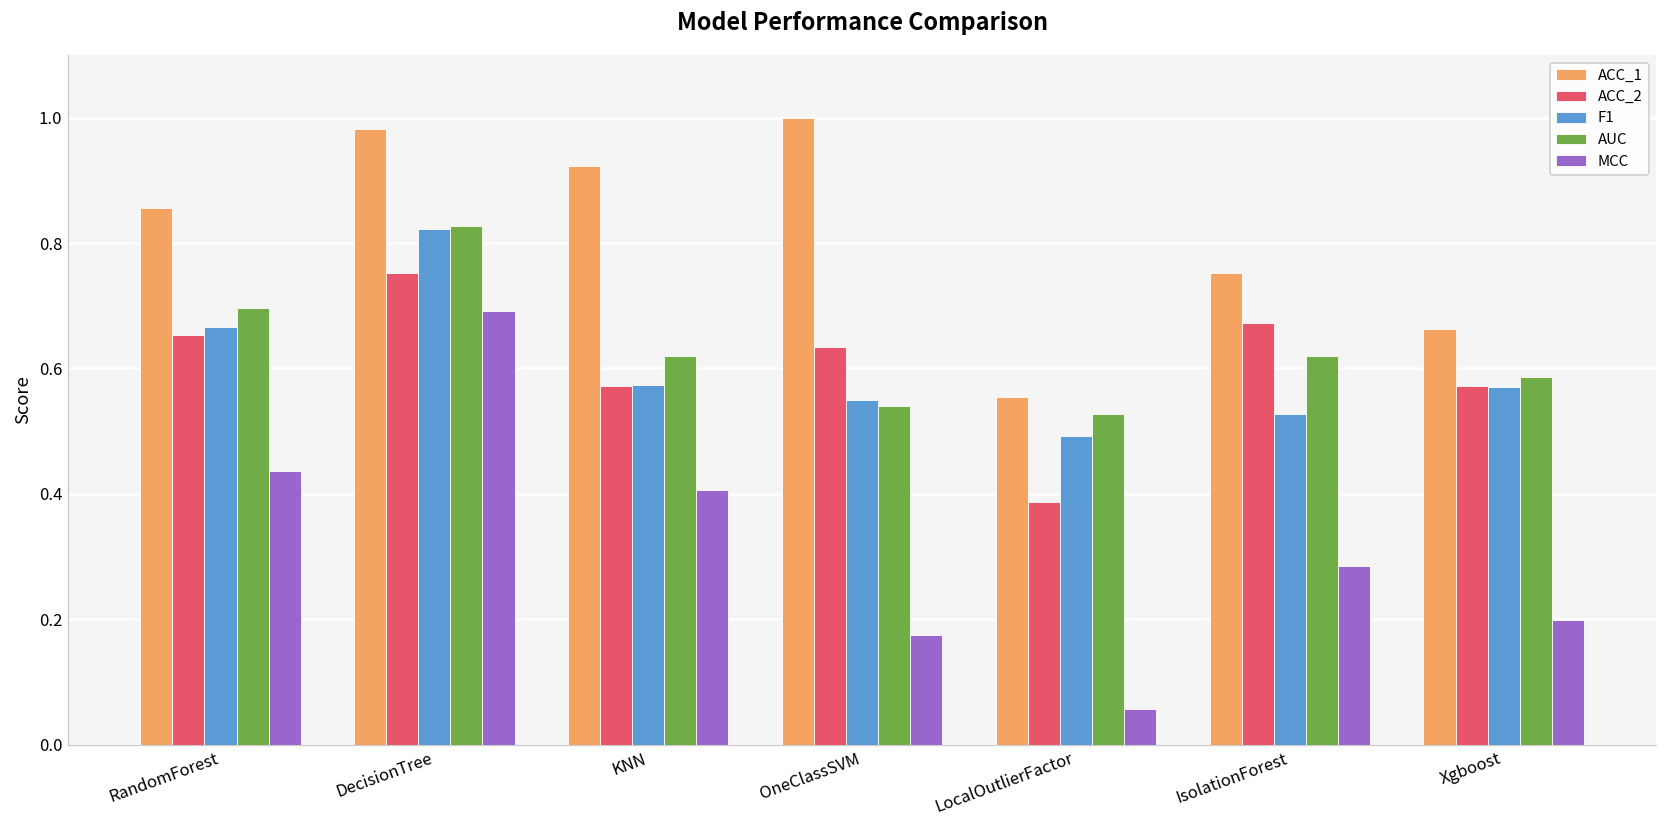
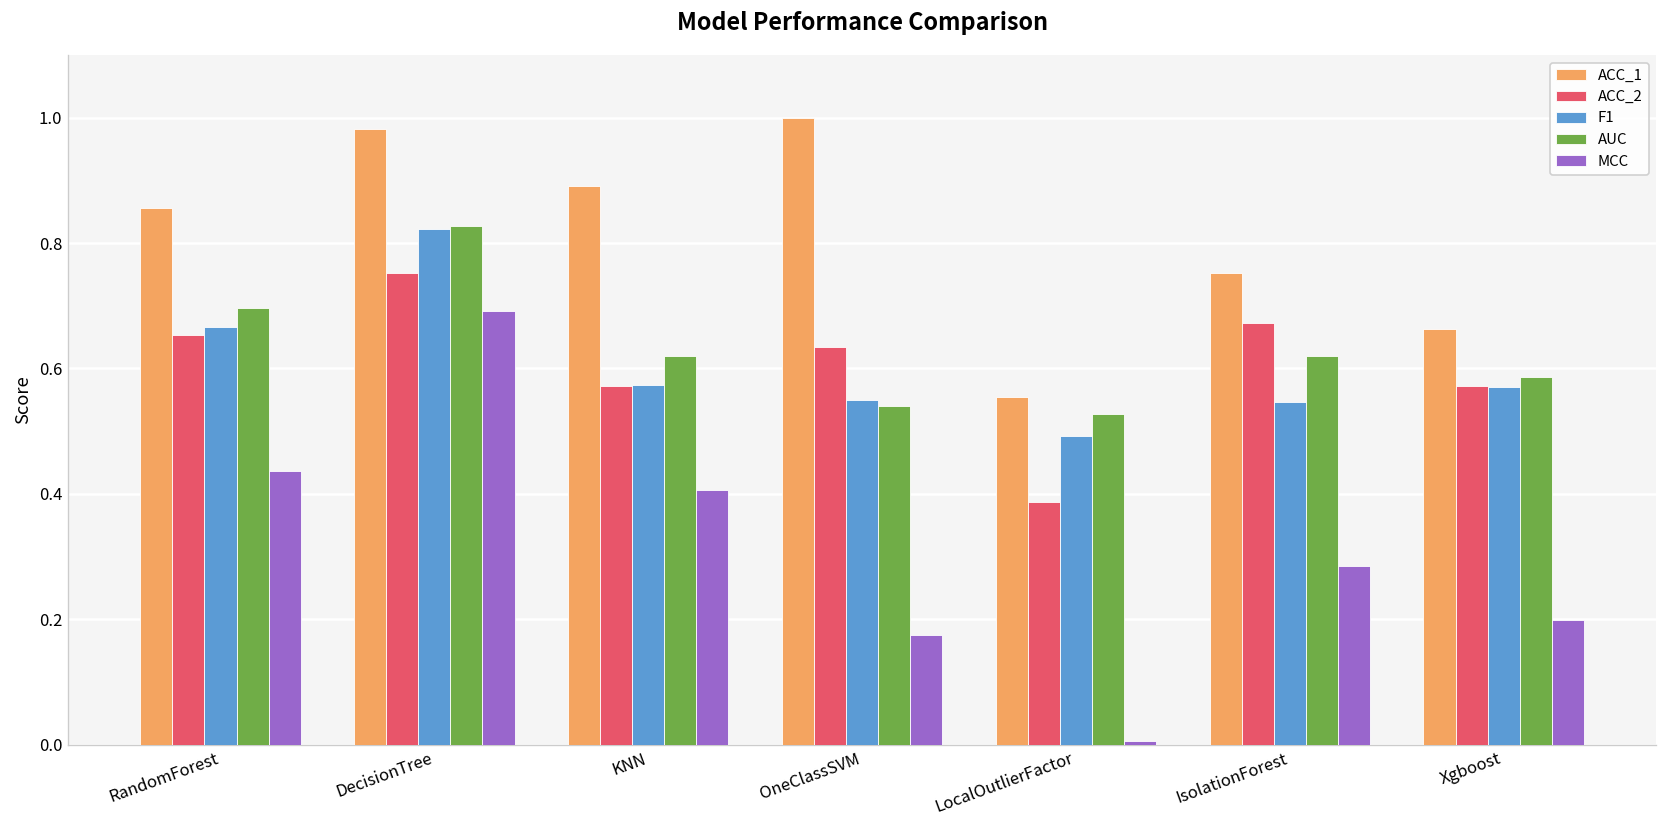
ACC_1, KNN: 0.92 -> 0.89
MCC, LocalOutlierFactor: 0.06 -> 0.01
F1, IsolationForest: 0.53 -> 0.55
